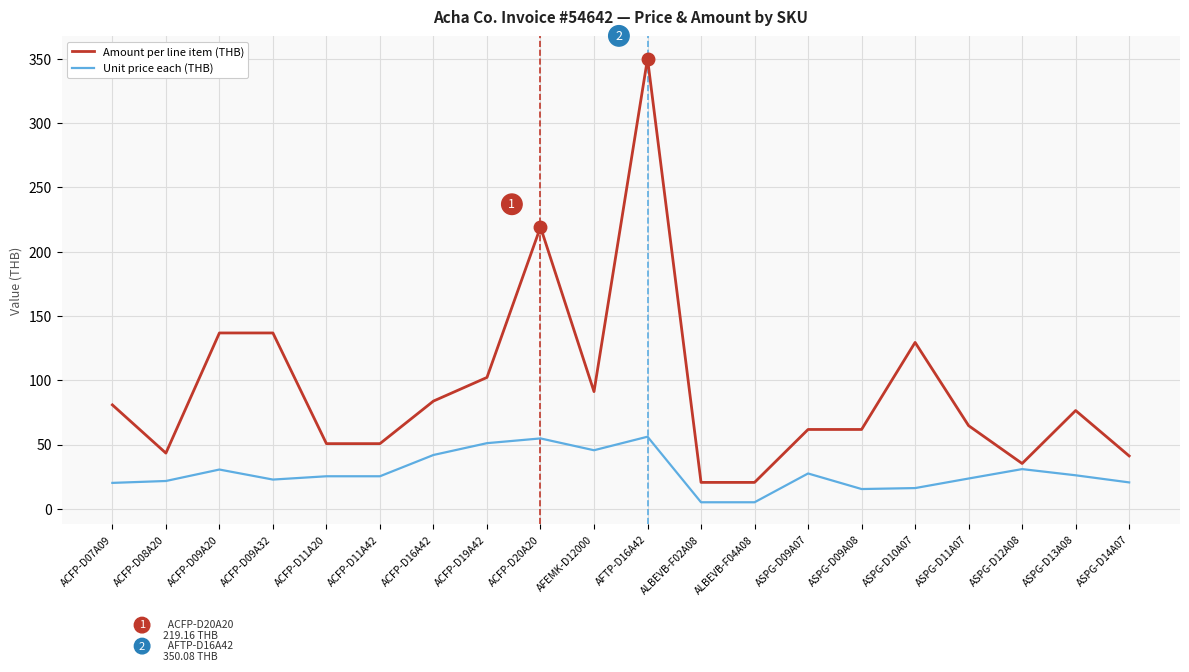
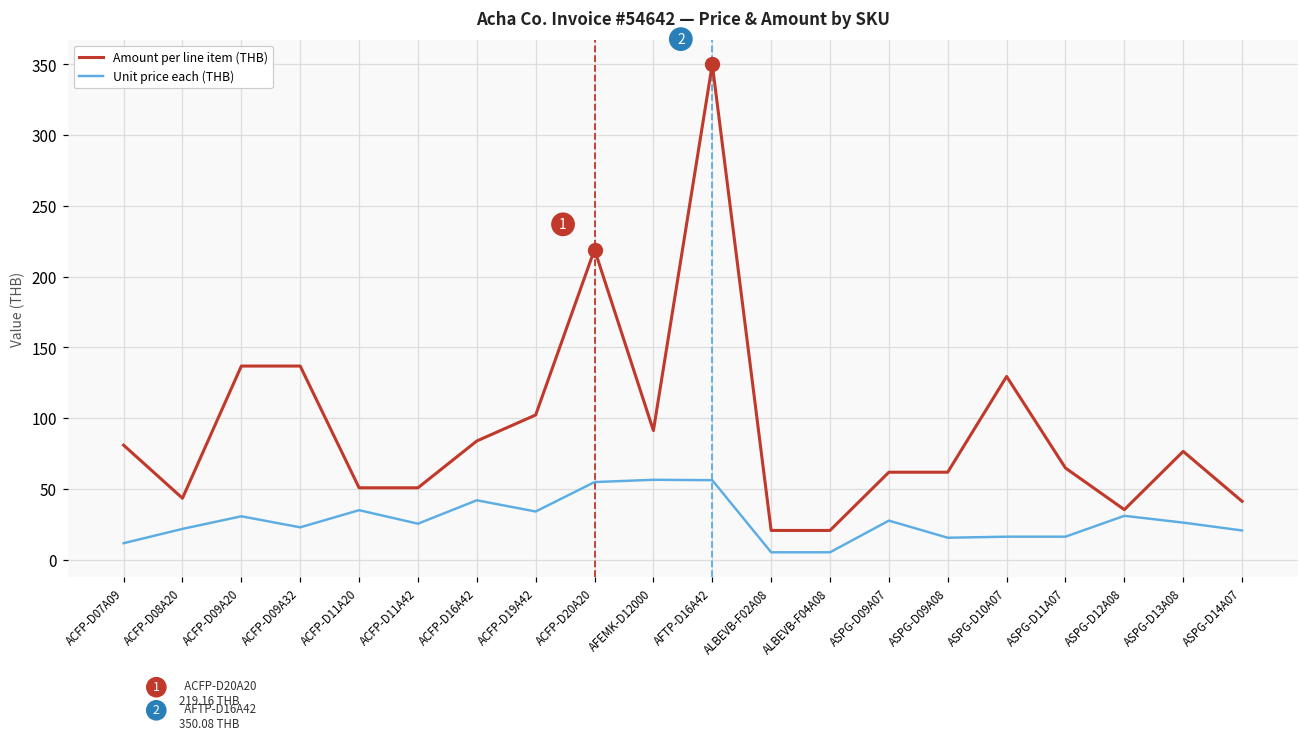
Unit price each (THB), ACFP-D07A09: 20 -> 12
Unit price each (THB), ACFP-D11A20: 25 -> 35
Unit price each (THB), ACFP-D19A42: 51 -> 34
Unit price each (THB), AFEMK-D12000: 46 -> 56
Unit price each (THB), ASPG-D11A07: 24 -> 16
